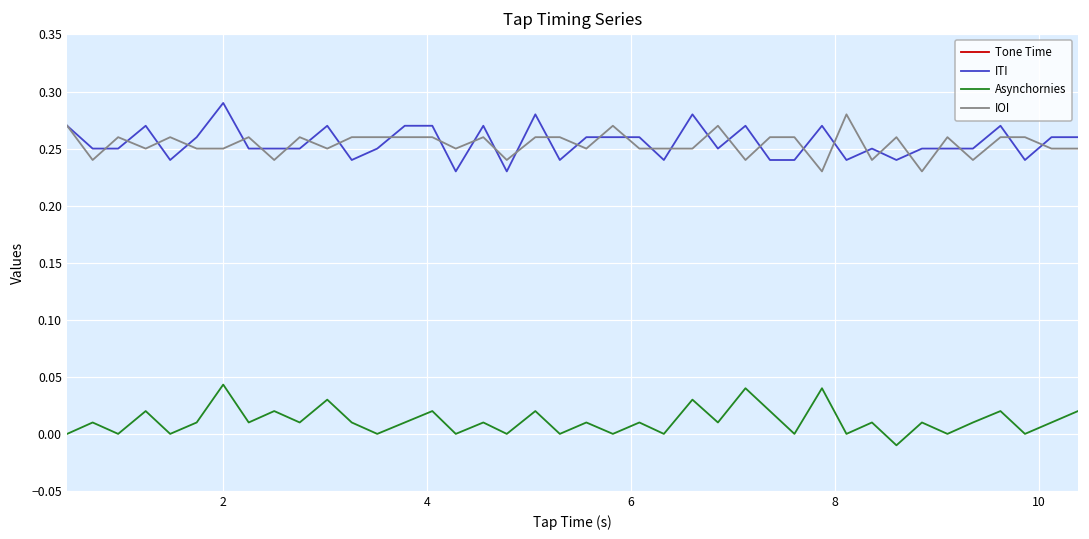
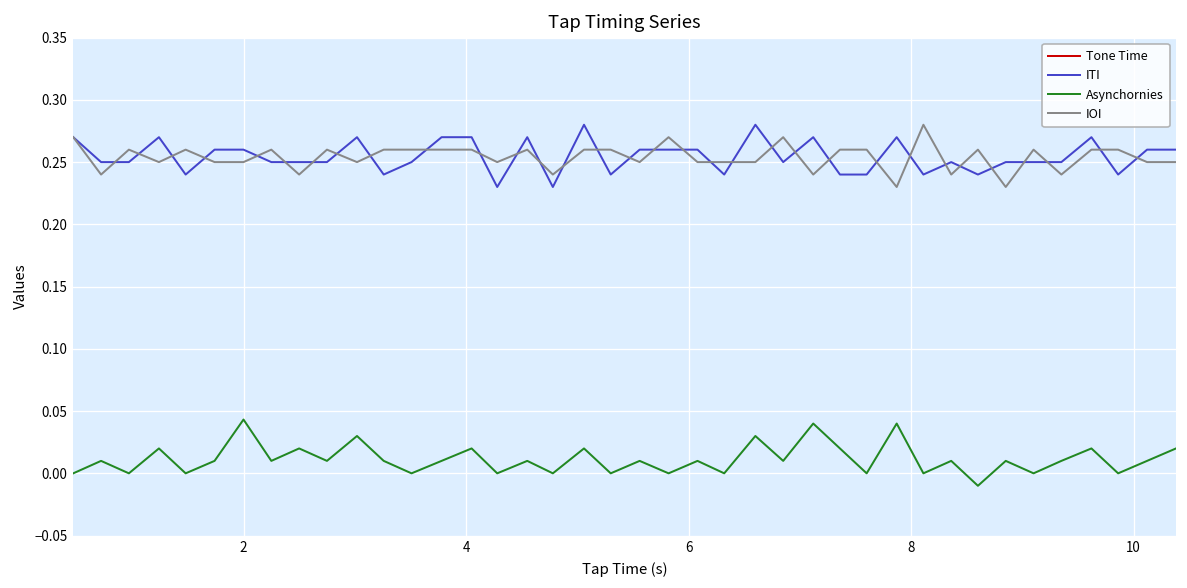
ITI, 2: 0.29 -> 0.26
